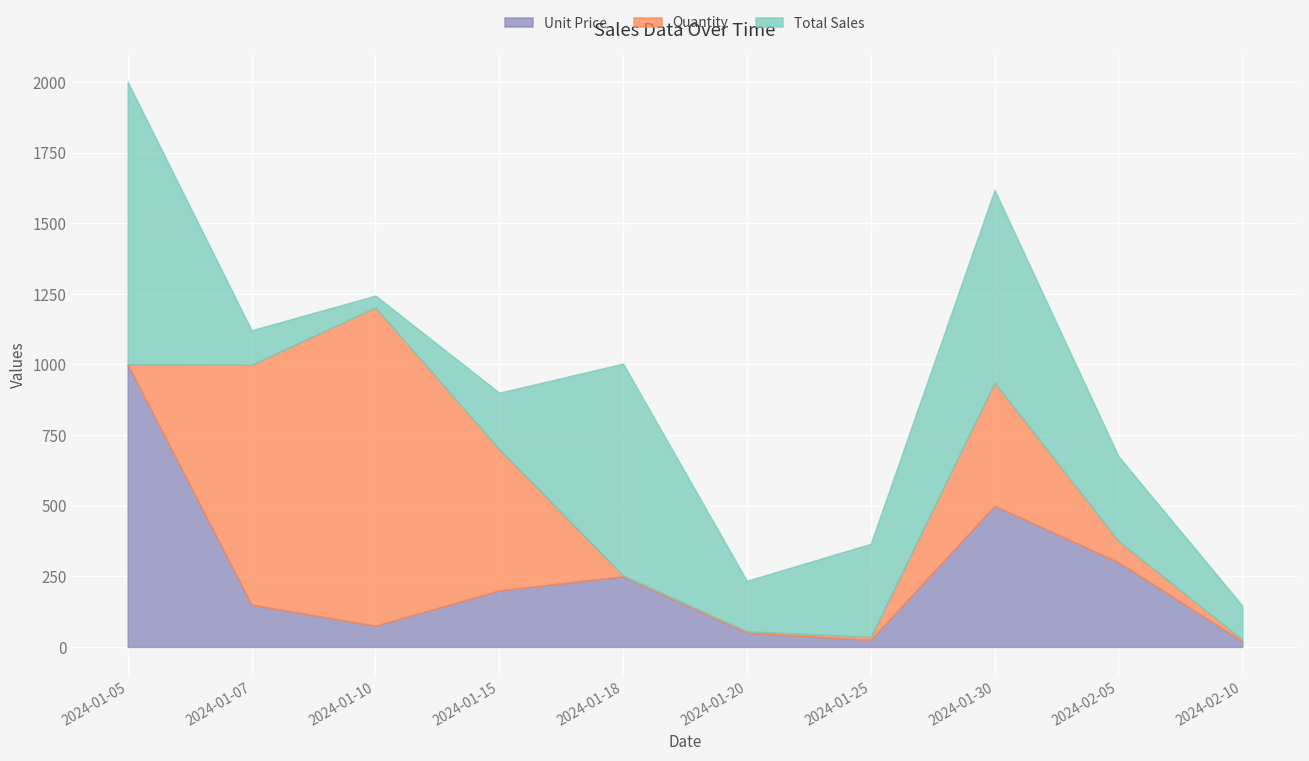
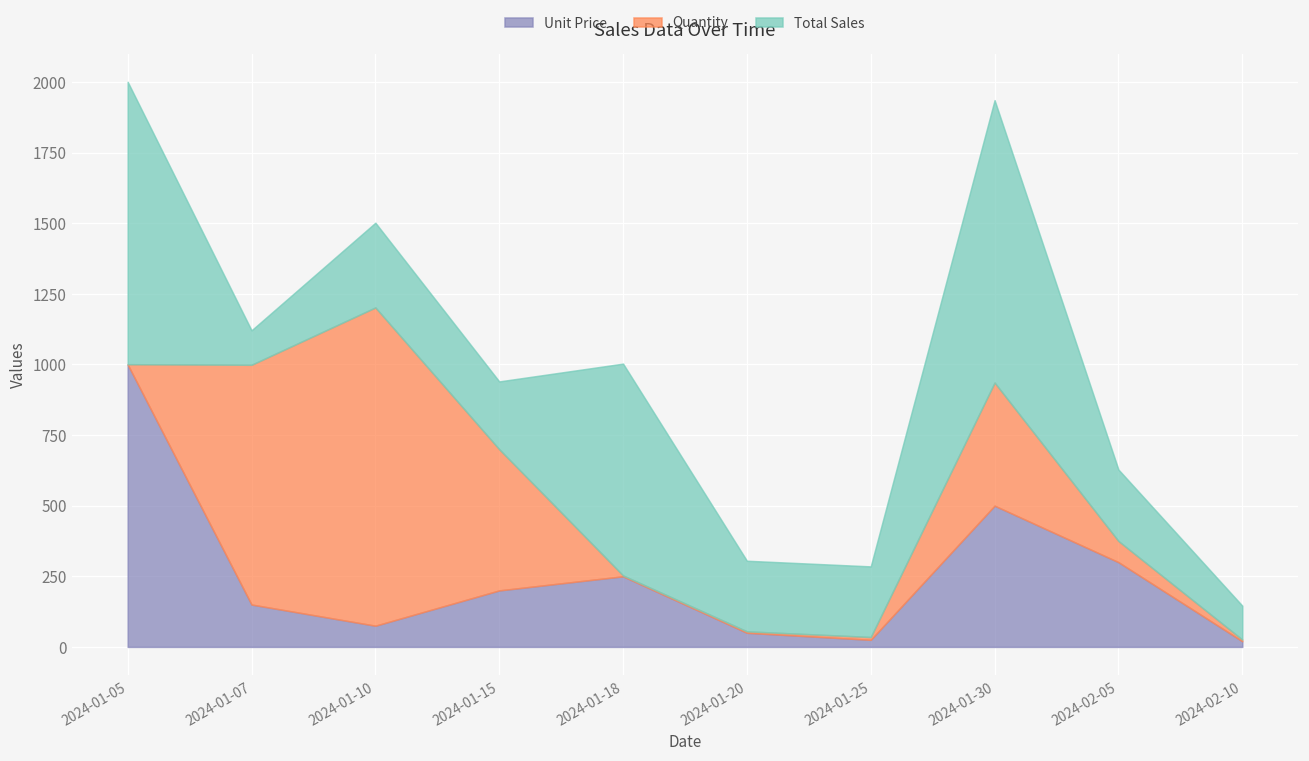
Total Sales, 2024-01-10: 40 -> 300
Total Sales, 2024-01-15: 200 -> 240
Total Sales, 2024-01-20: 180 -> 250
Total Sales, 2024-01-25: 330 -> 250
Total Sales, 2024-01-30: 680 -> 1000
Total Sales, 2024-02-05: 300 -> 250
